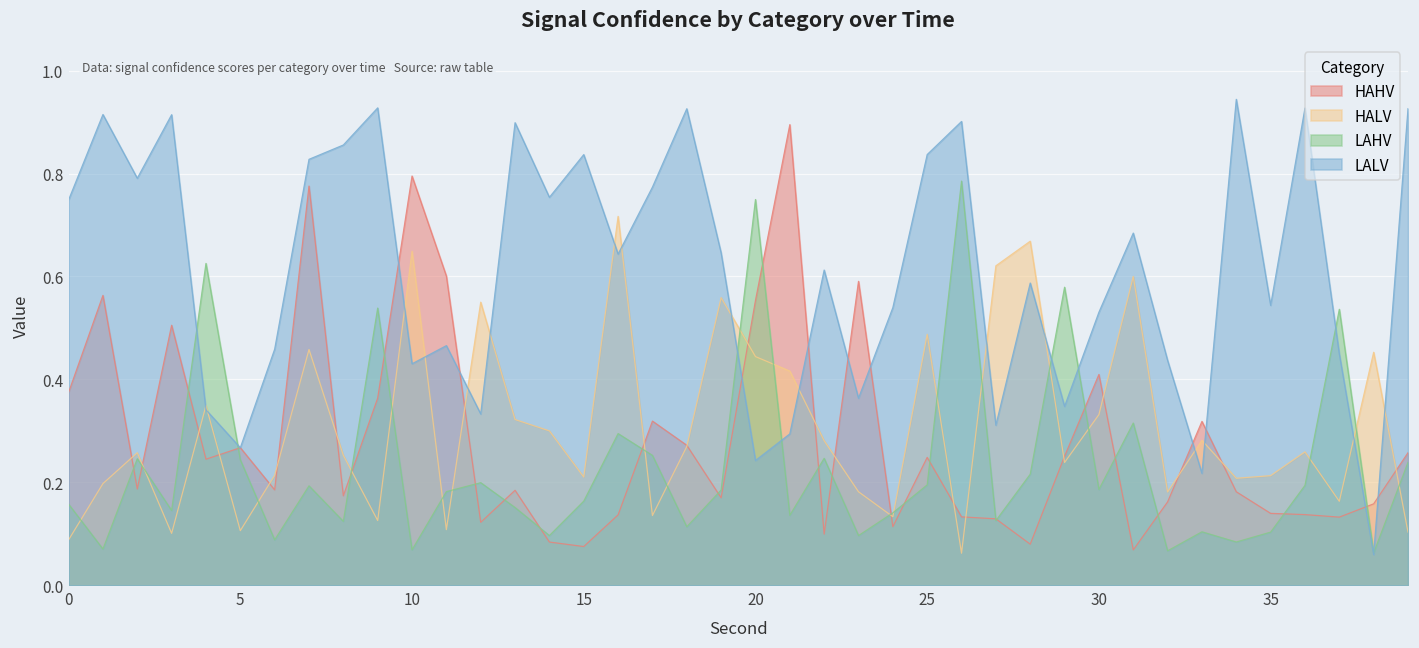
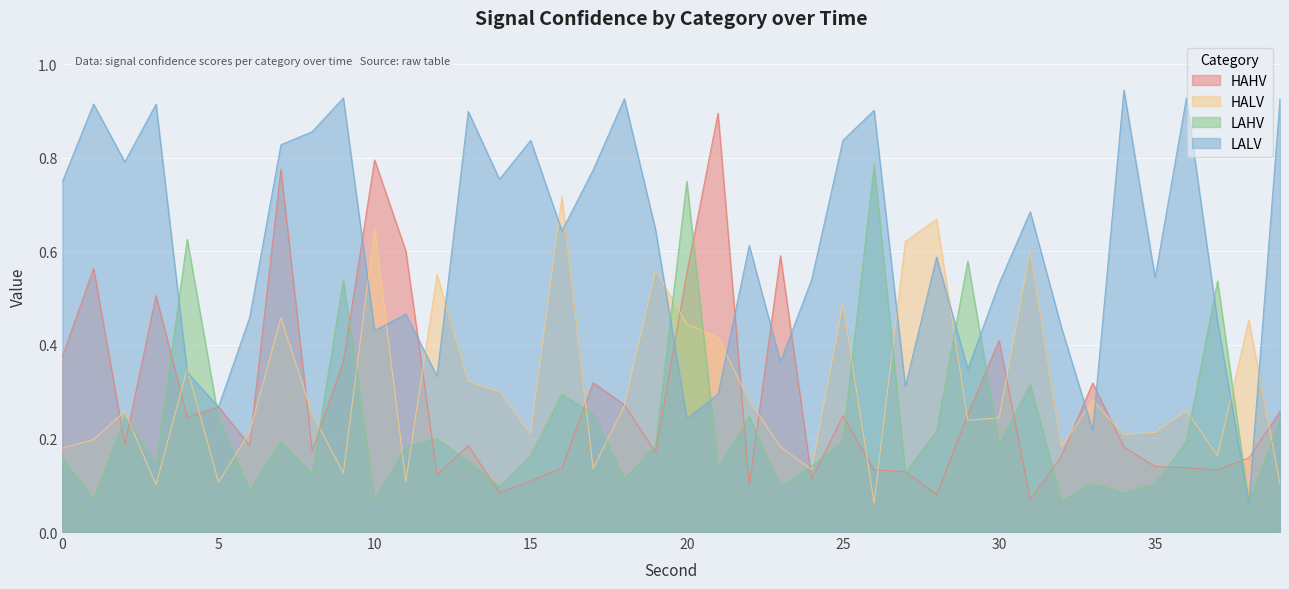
HALV, 0: 0.09 -> 0.18
HAHV, 15: 0.08 -> 0.11
HALV, 30: 0.33 -> 0.24
